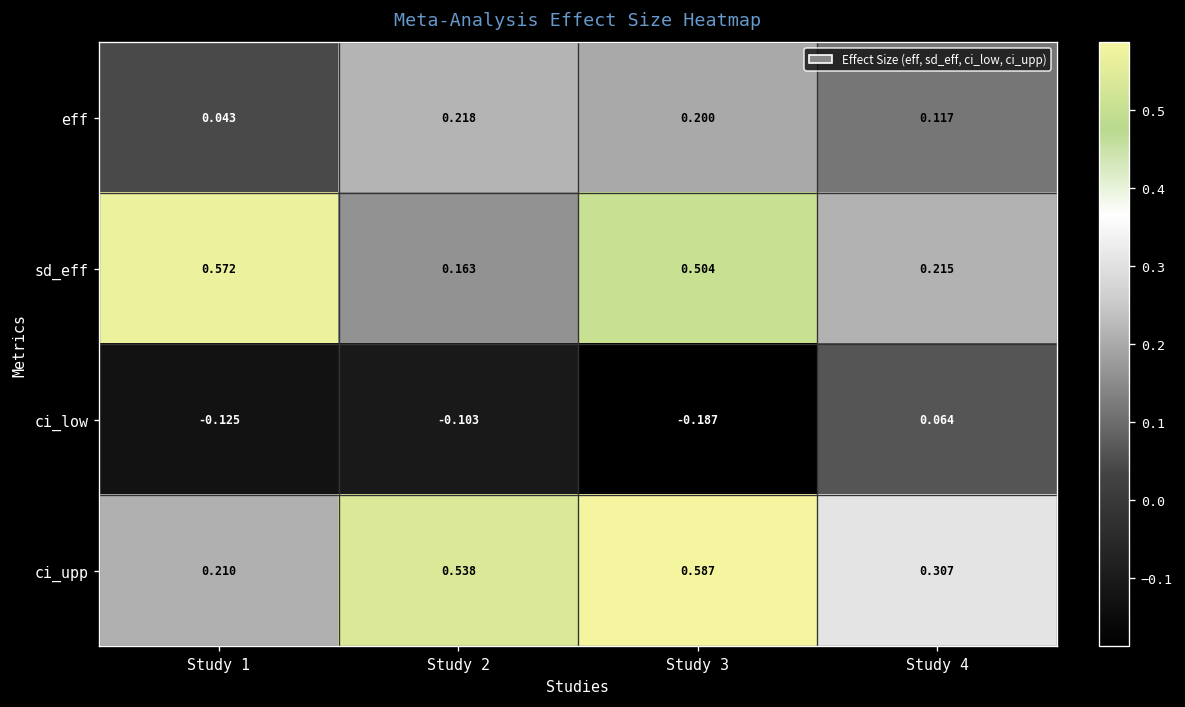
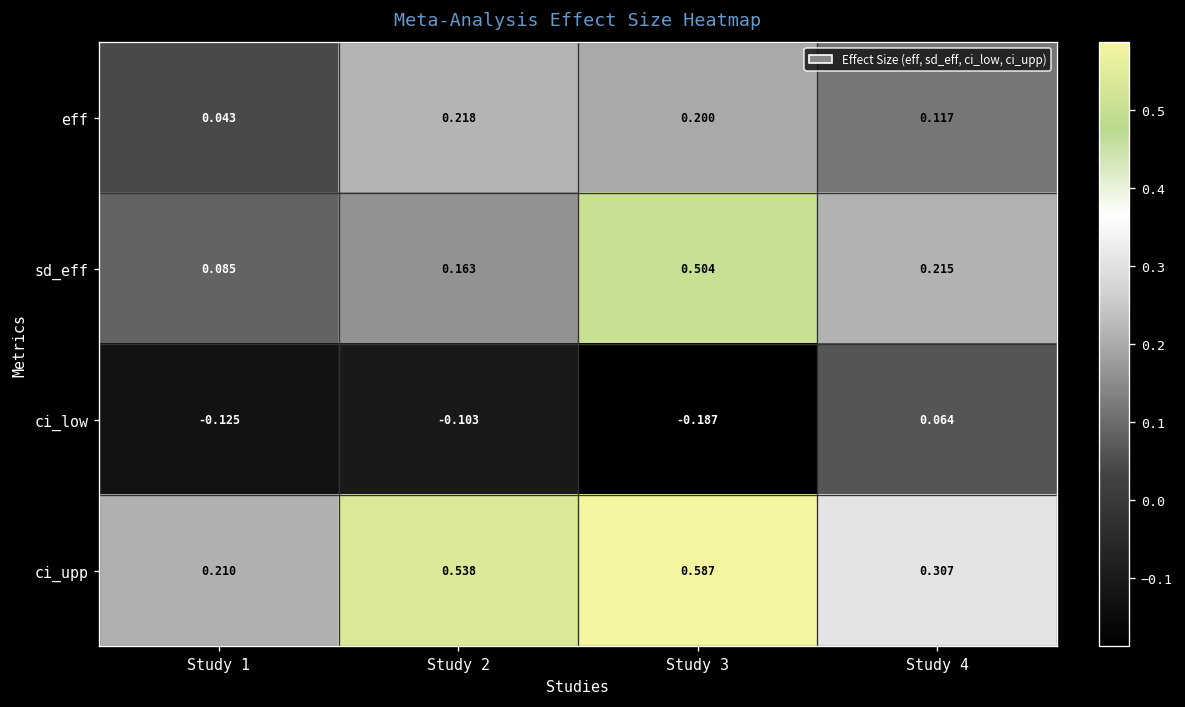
sd_eff, Study 1: 0.572 -> 0.085
